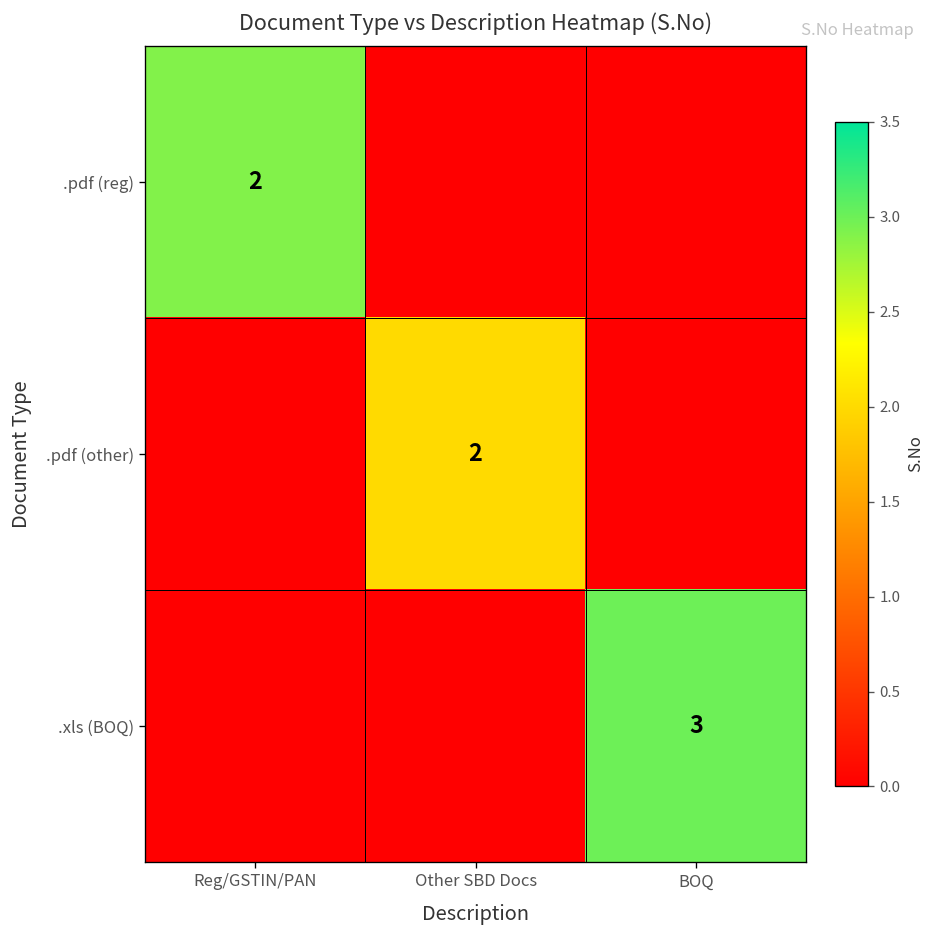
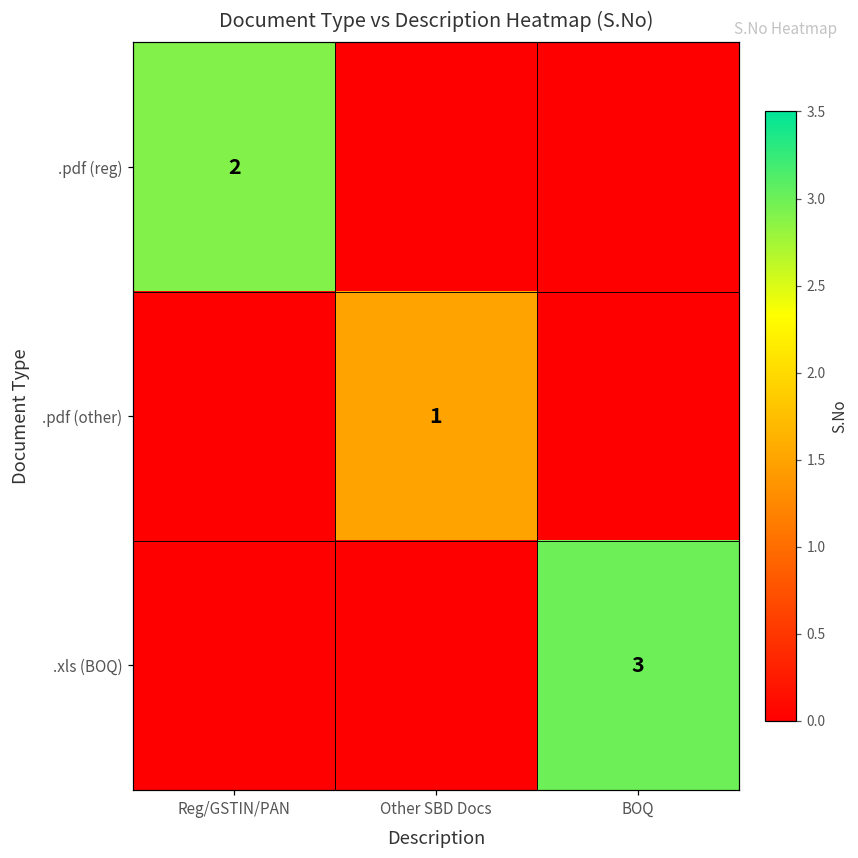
.pdf (other), Other SBD Docs: 2 -> 1
